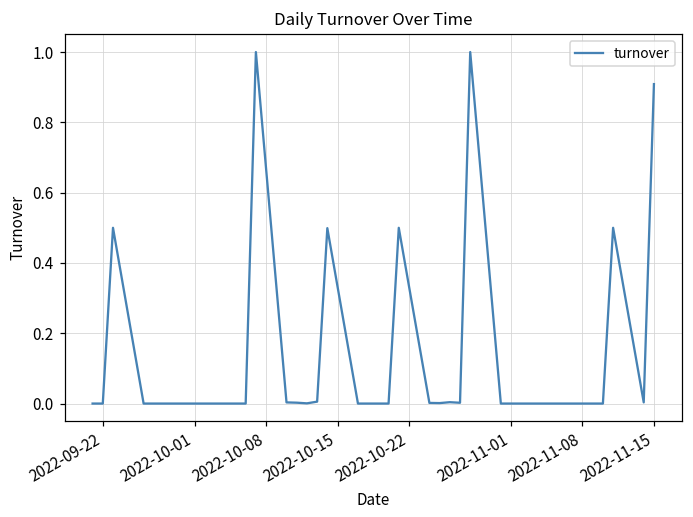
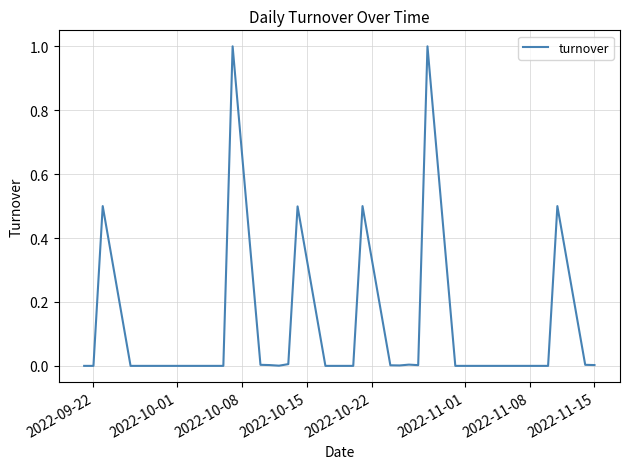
2022-11-15: 0.91 -> 0.00
